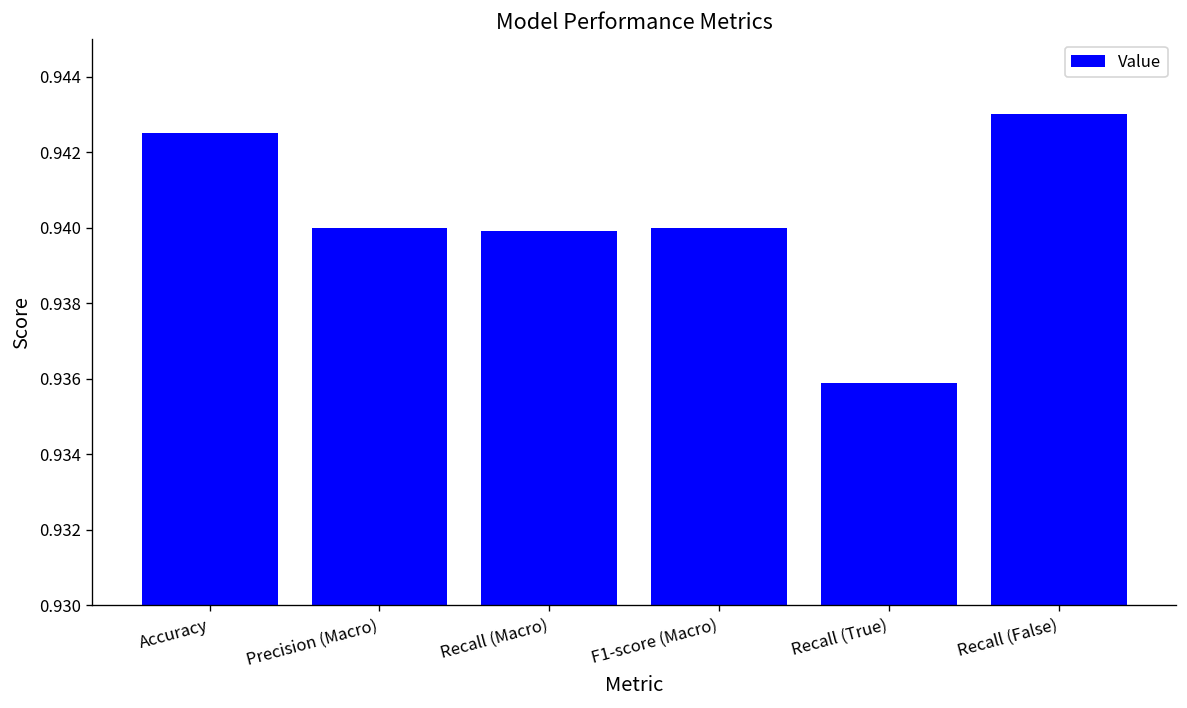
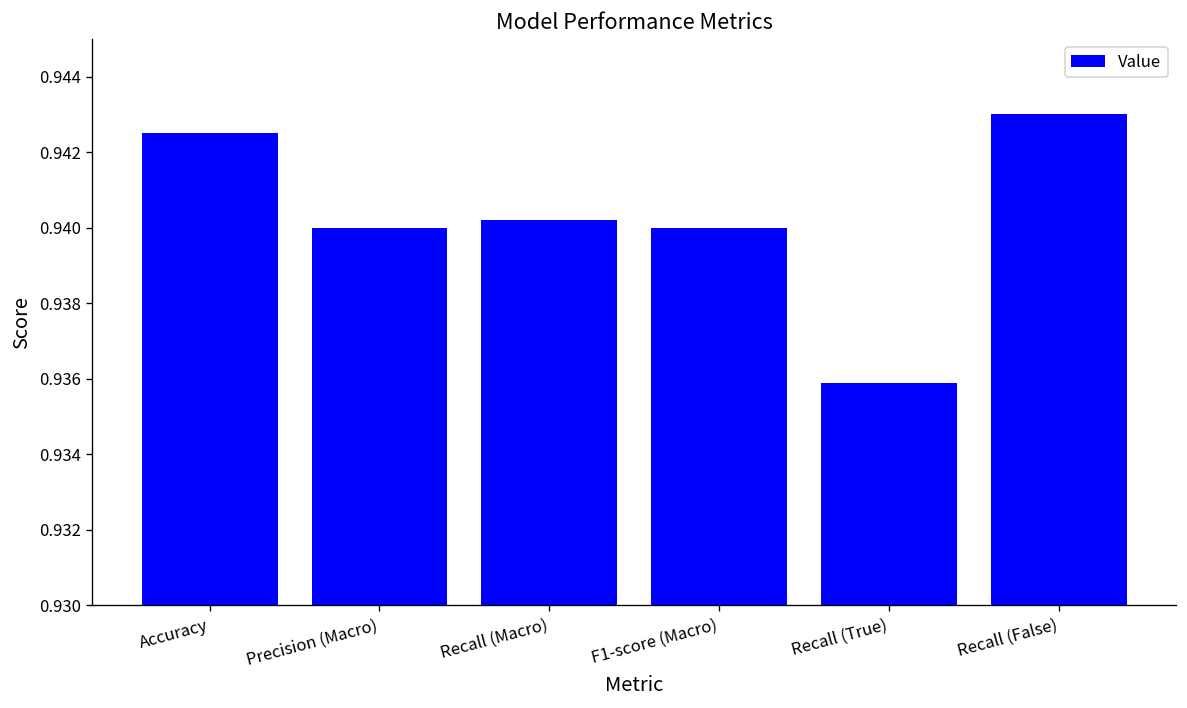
Recall (Macro): 0.9399 -> 0.9402
